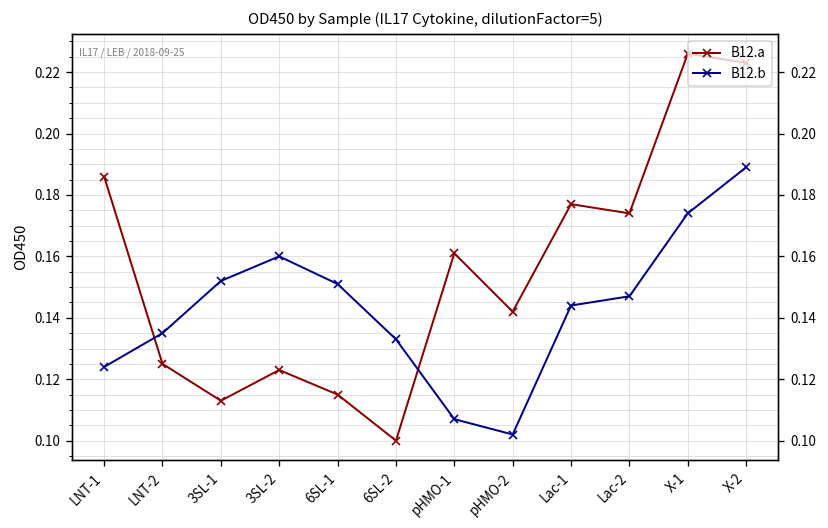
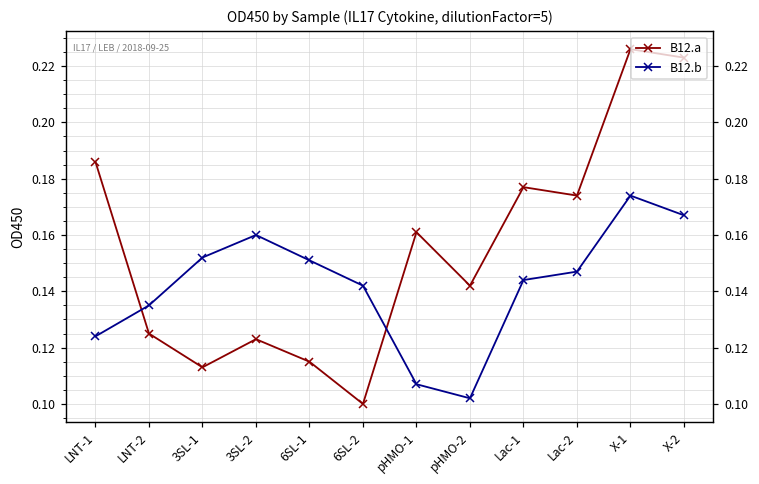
B12.b, 6SL-2: 0.133 -> 0.142
B12.b, X-2: 0.189 -> 0.167
